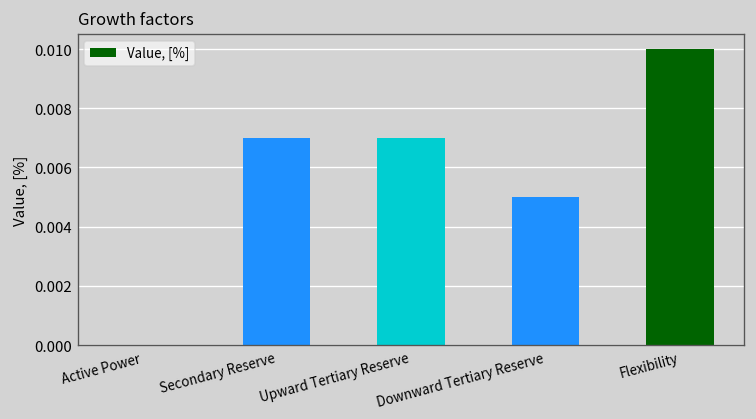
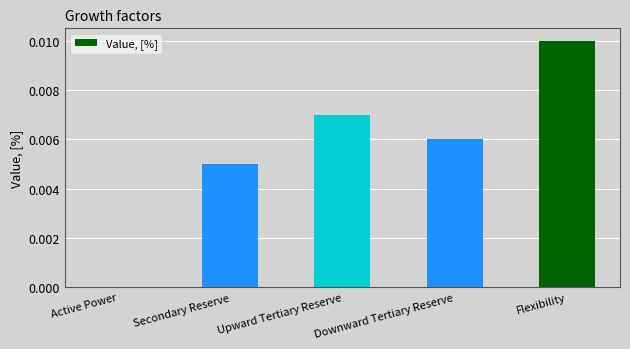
Secondary Reserve: 0.007 -> 0.005
Downward Tertiary Reserve: 0.005 -> 0.006
